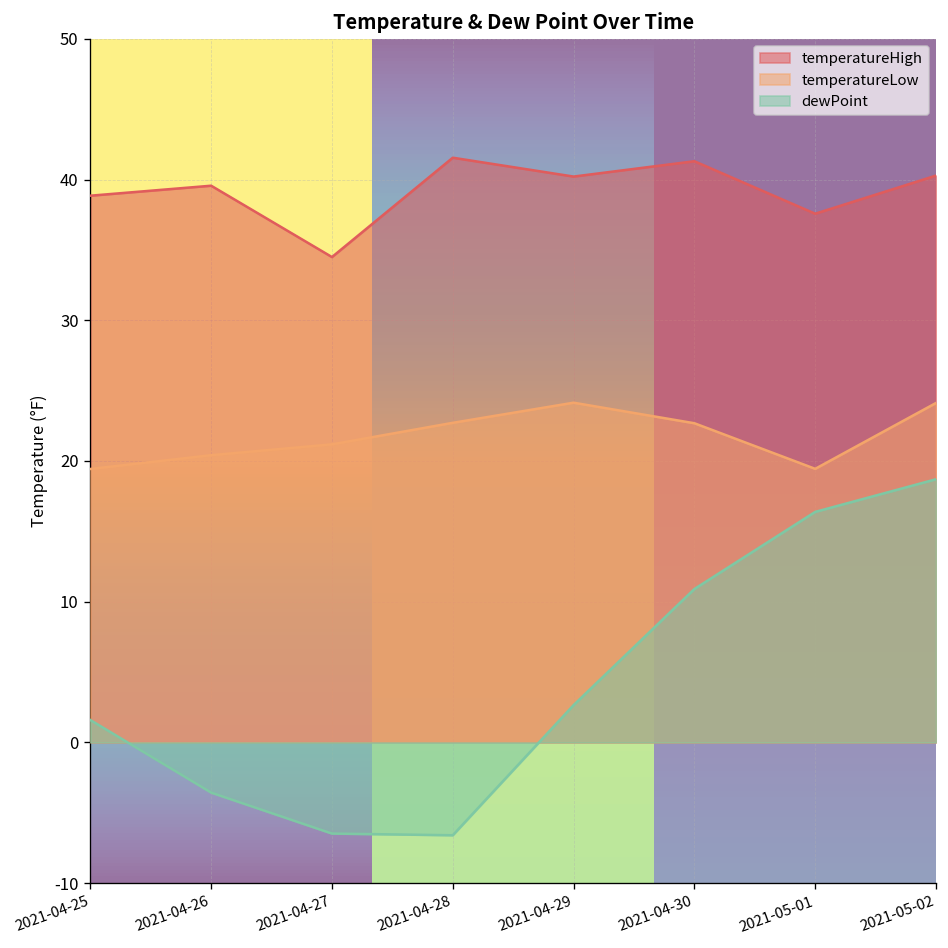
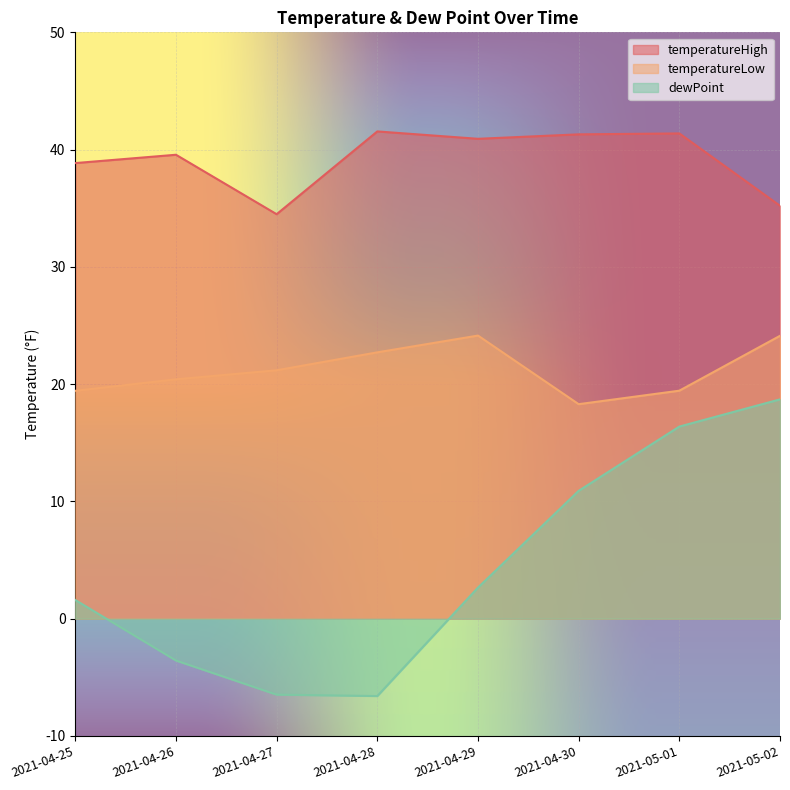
temperatureHigh, 2021-04-29: 40.2 -> 40.9
temperatureLow, 2021-04-30: 22.7 -> 18.3
temperatureHigh, 2021-05-01: 37.6 -> 41.4
temperatureHigh, 2021-05-02: 40.3 -> 35.2
